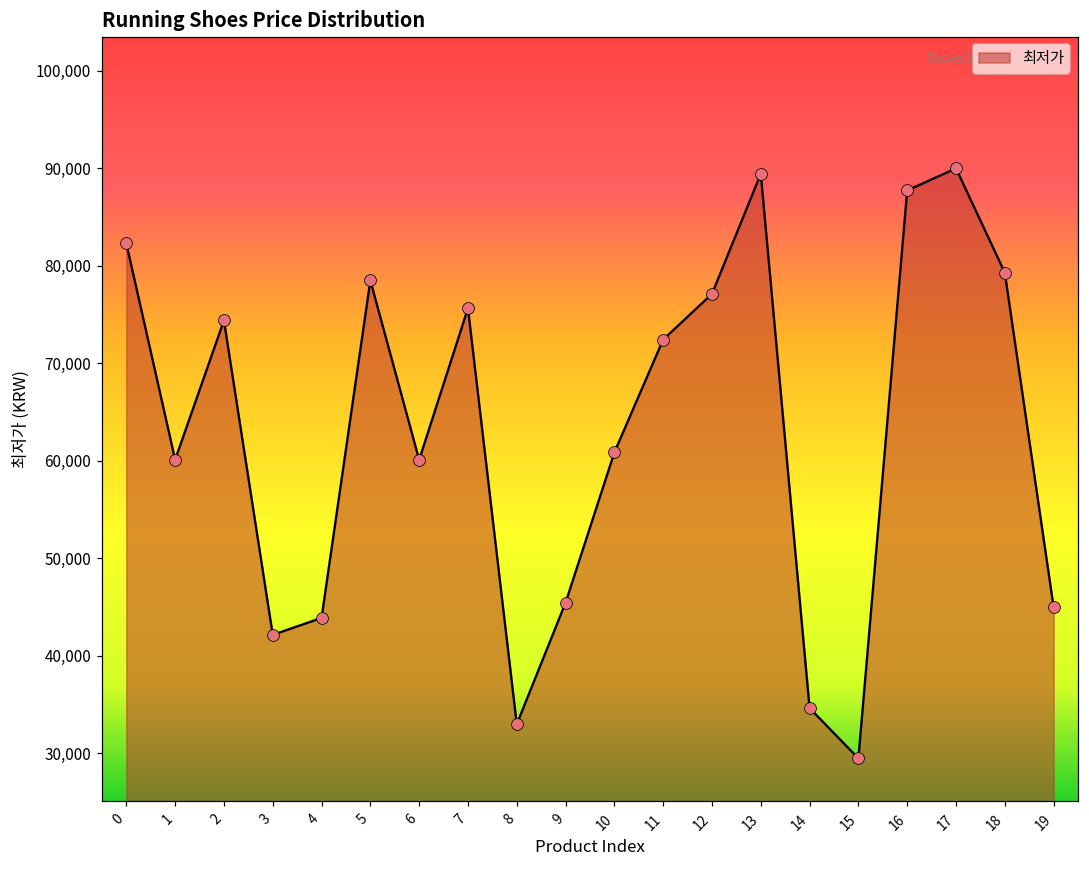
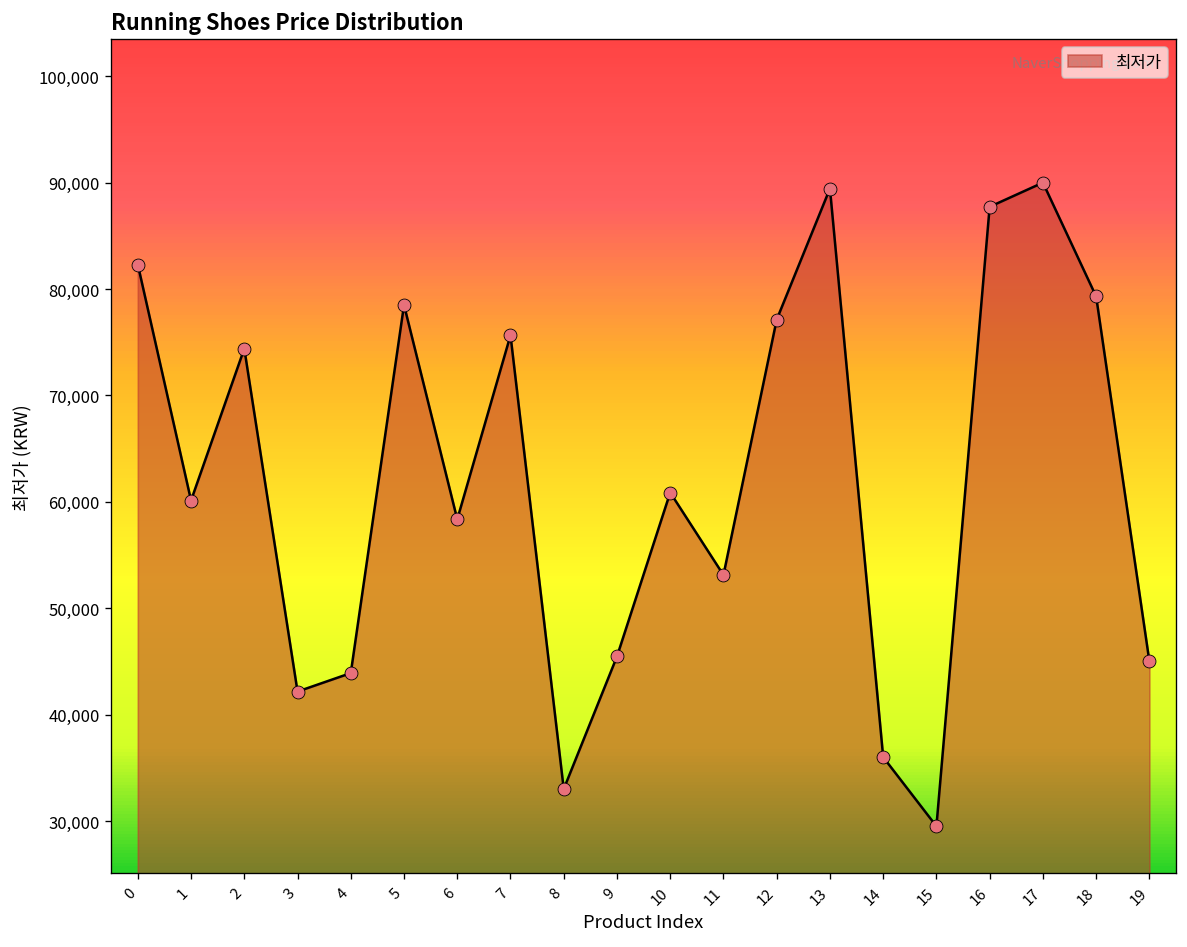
6: 60,000 -> 58,000
11: 72,000 -> 53,000
14: 35,000 -> 36,000
